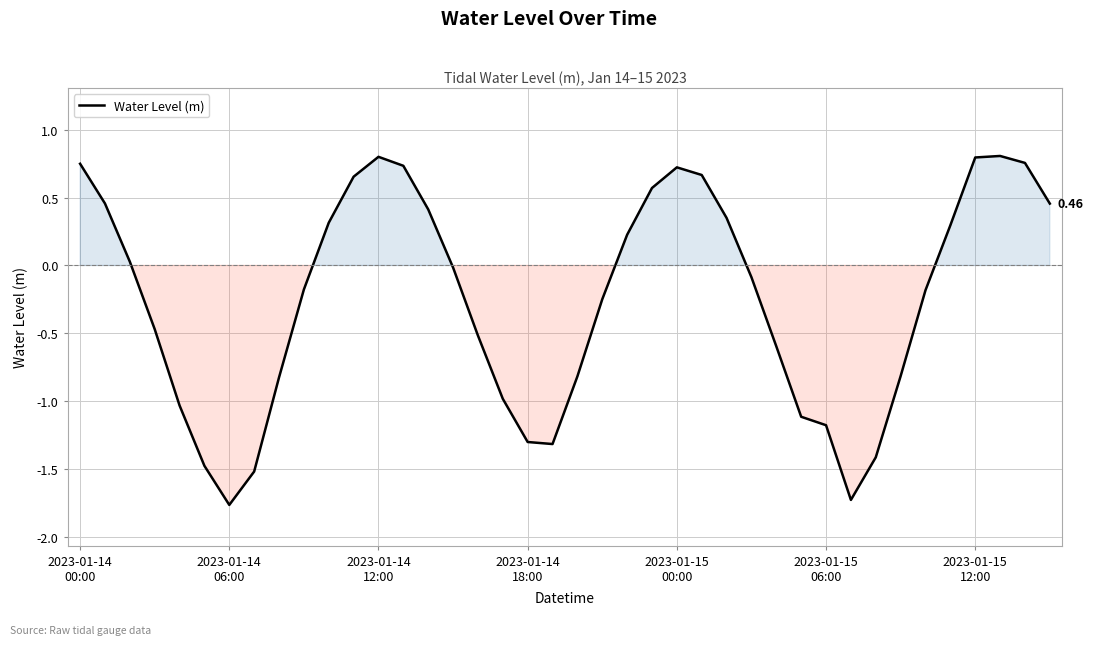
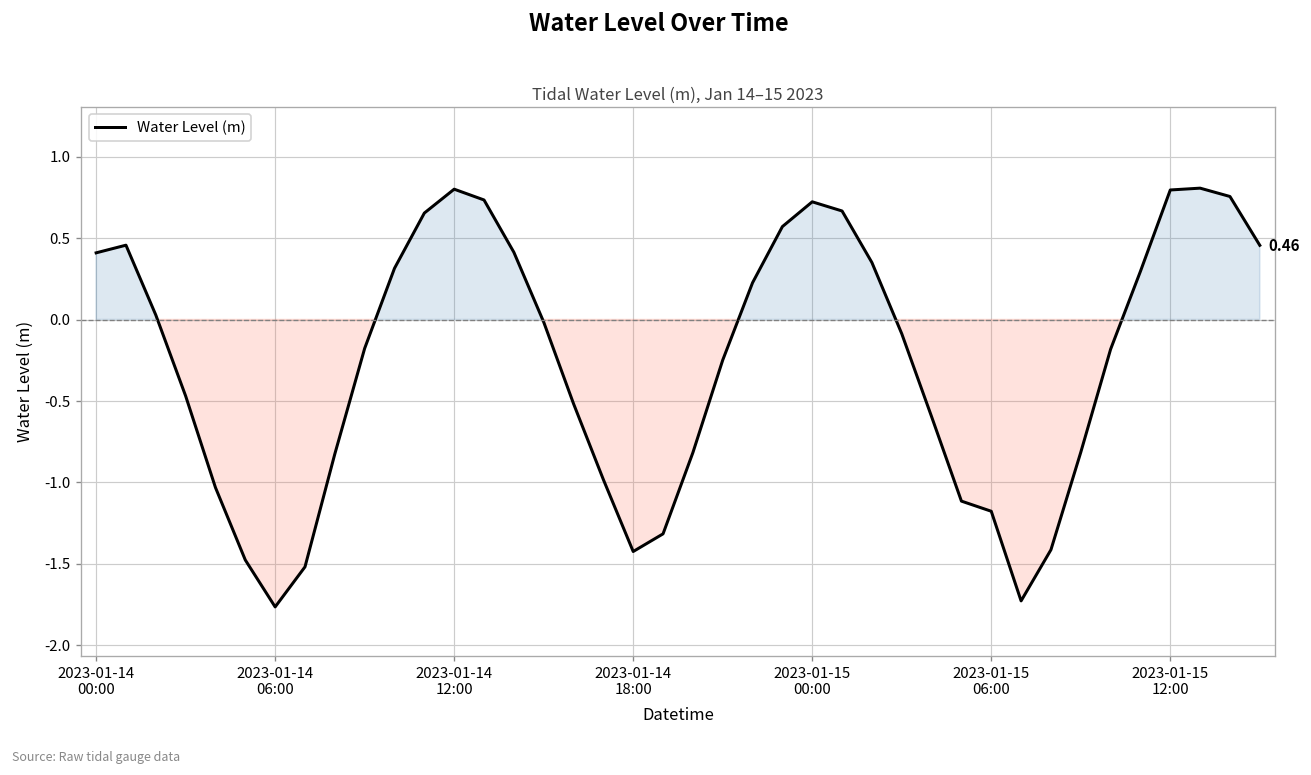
2023-01-14 00:00: 0.75 -> 0.41
2023-01-14 18:00: -1.30 -> -1.42
